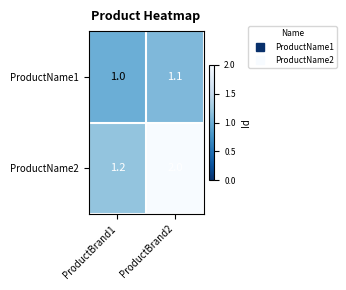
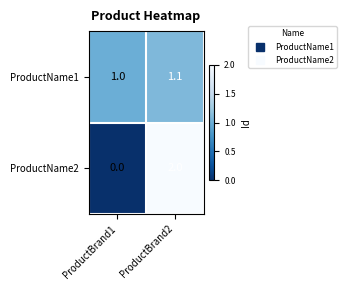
ProductName2, ProductBrand1: 1.2 -> 0.0
